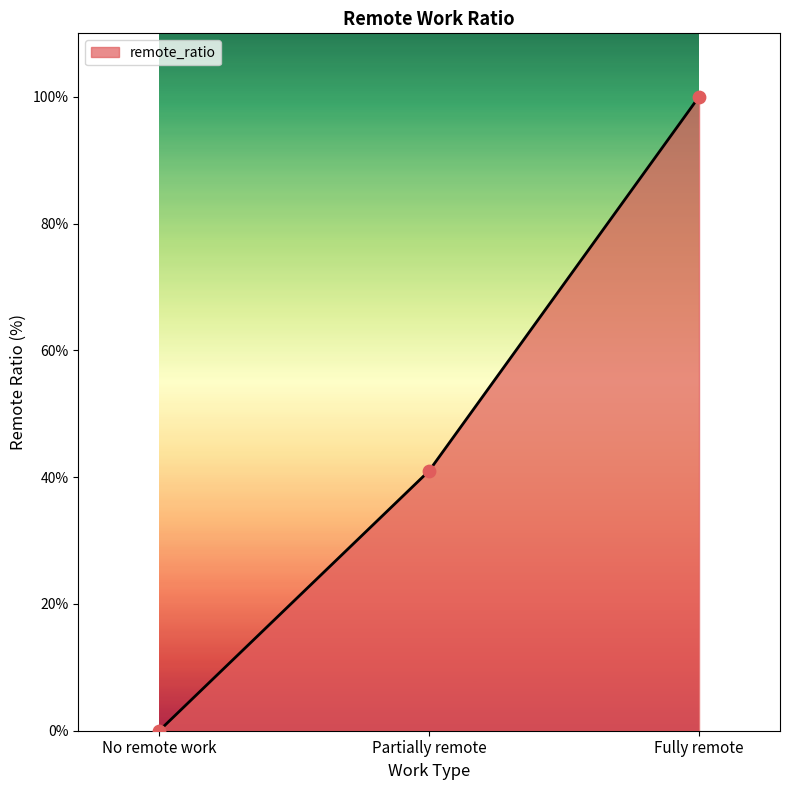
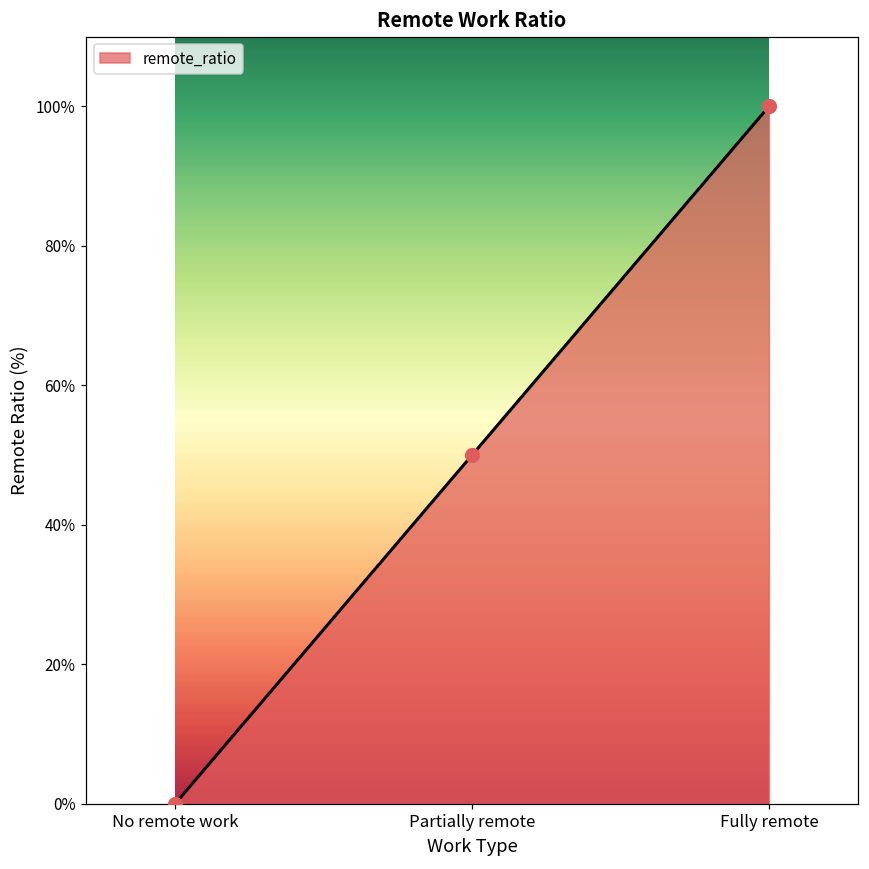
Partially remote: 41% -> 50%
